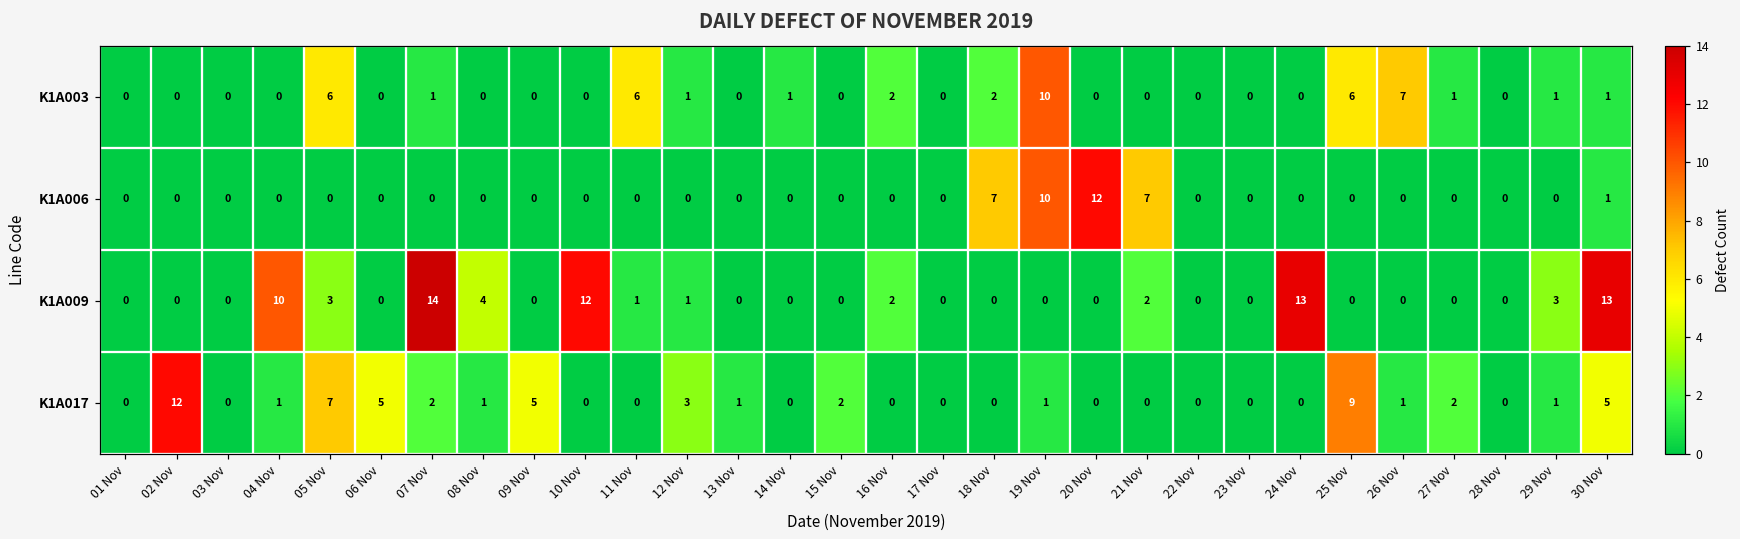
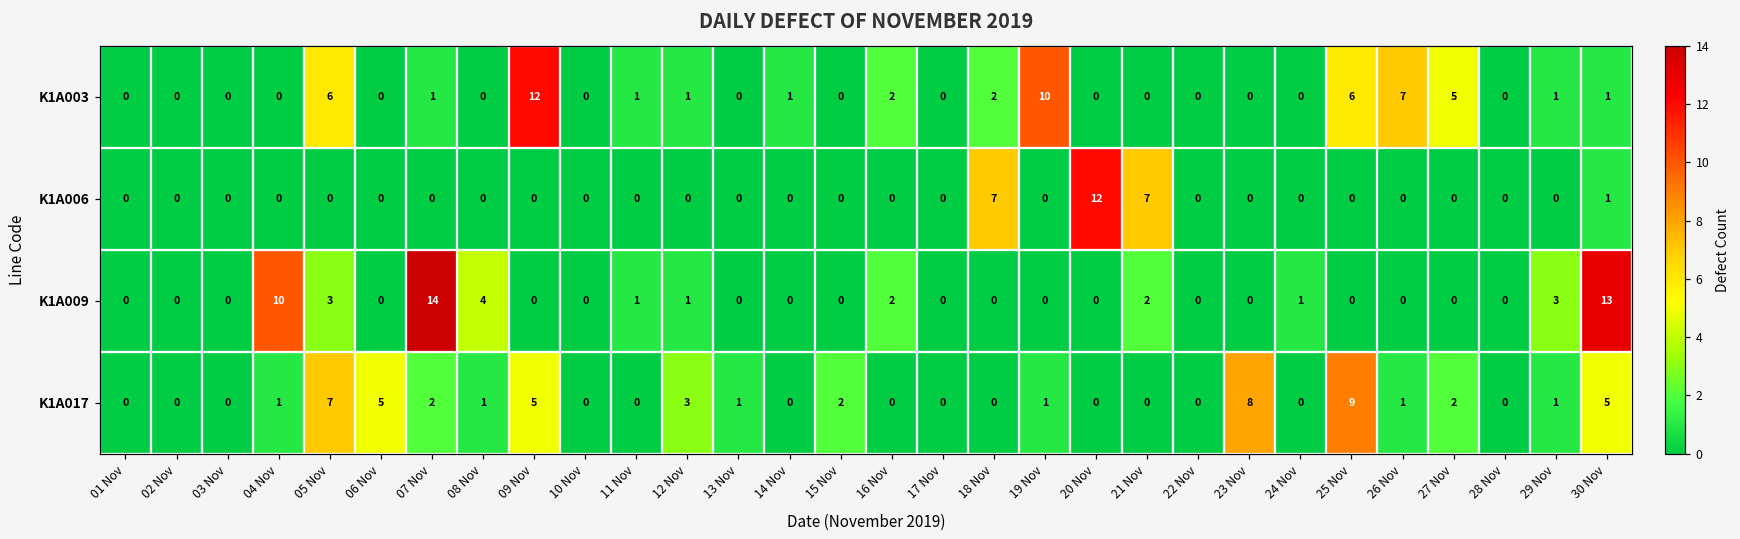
K1A003, 09 Nov: 0 -> 12
K1A003, 11 Nov: 6 -> 1
K1A003, 27 Nov: 1 -> 5
K1A006, 19 Nov: 10 -> 0
K1A009, 10 Nov: 12 -> 0
K1A009, 24 Nov: 13 -> 1
K1A017, 02 Nov: 12 -> 0
K1A017, 23 Nov: 0 -> 8
